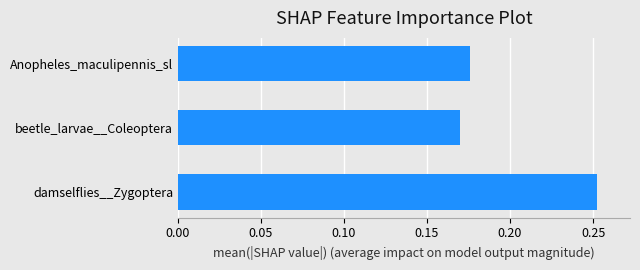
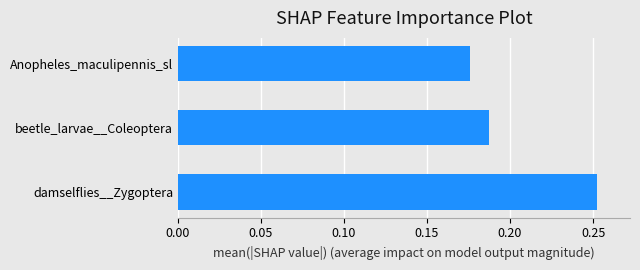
beetle_larvae__Coleoptera: 0.170 -> 0.187
